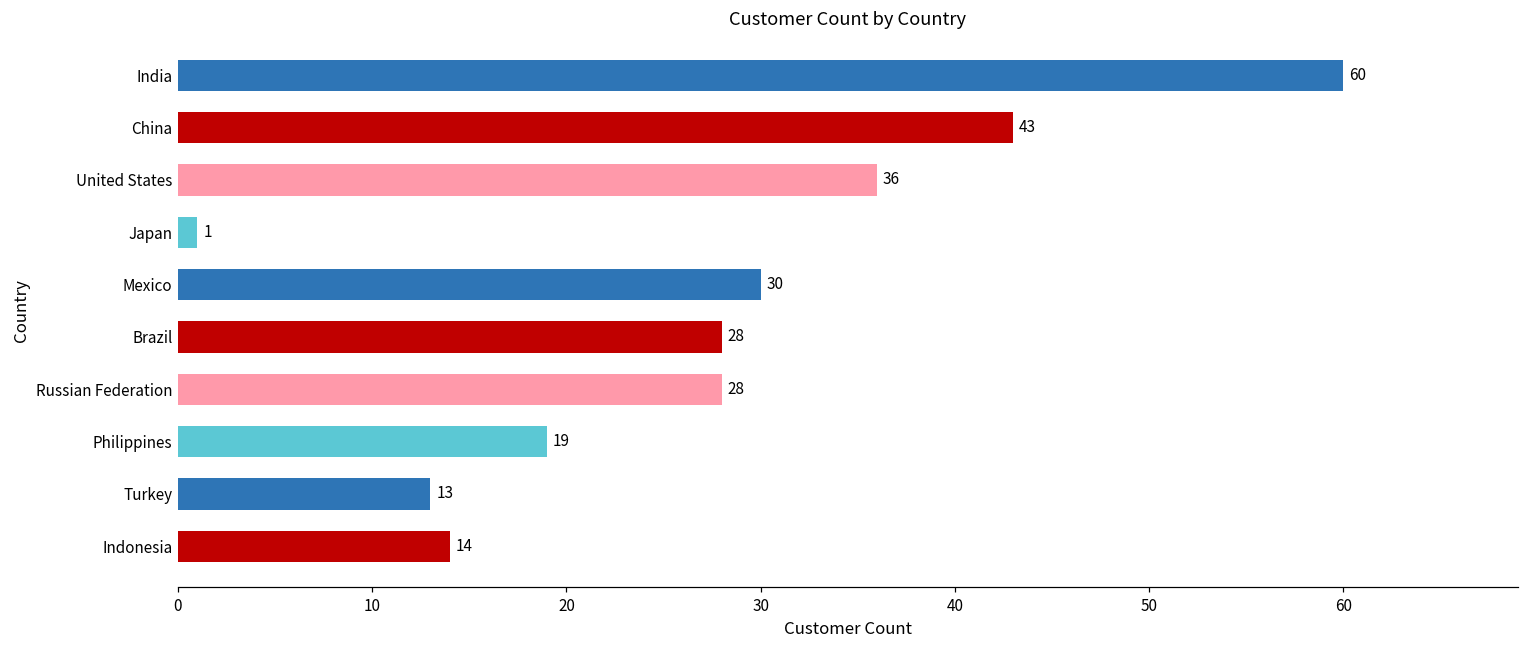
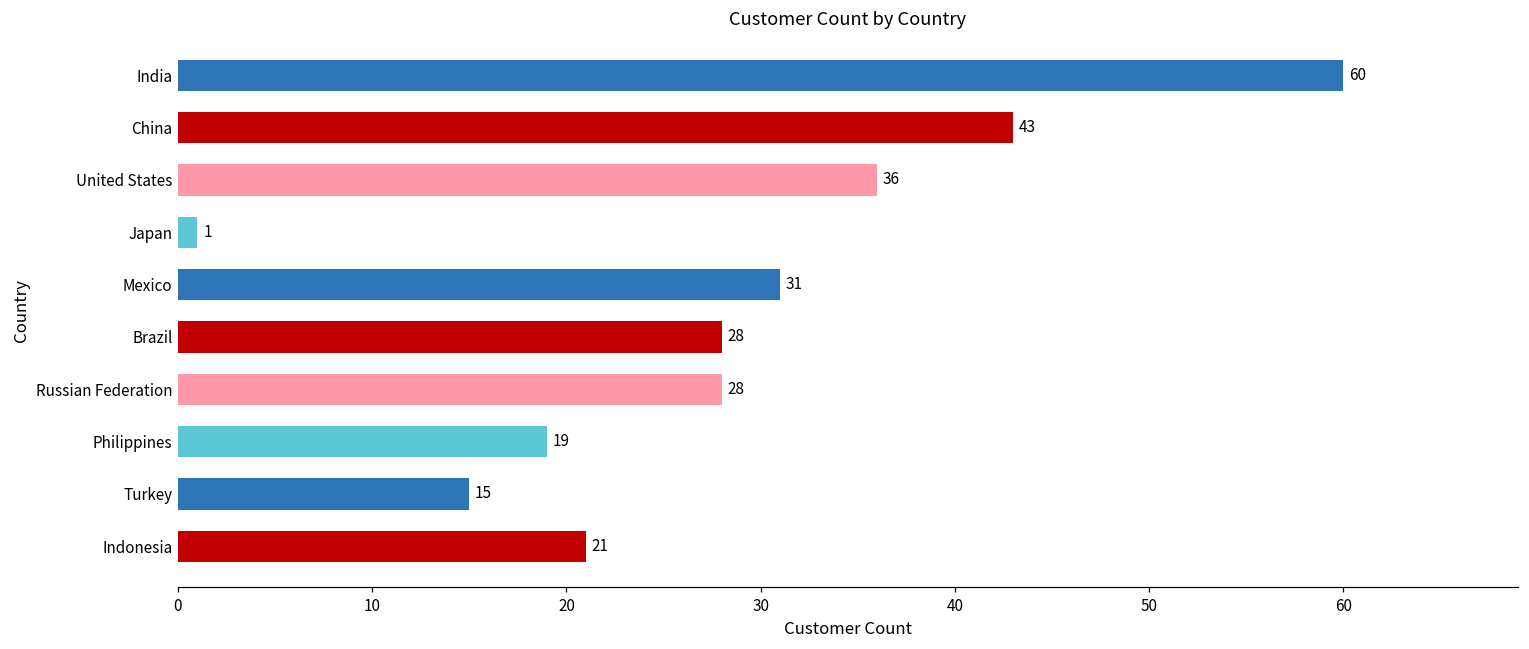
Mexico: 30 -> 31
Turkey: 13 -> 15
Indonesia: 14 -> 21
